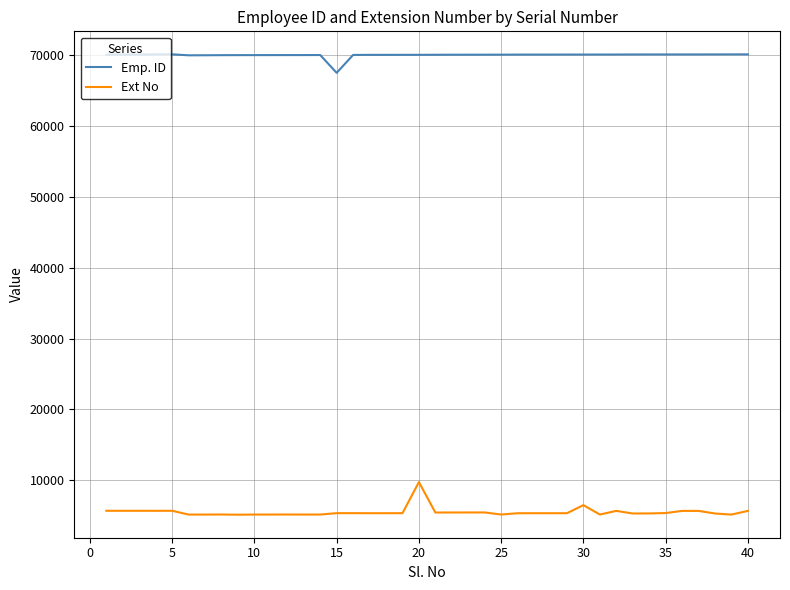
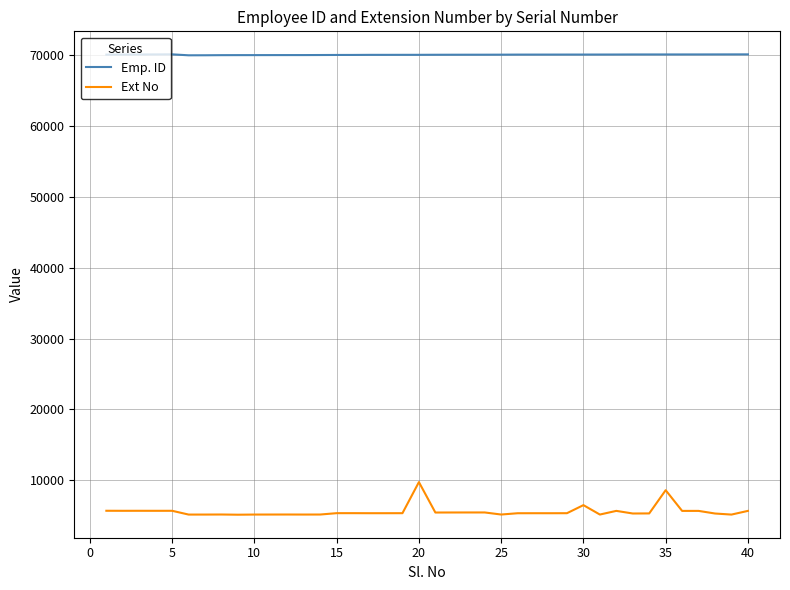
Emp. ID, 15: 68000 -> 70000
Ext No, 35: 5000 -> 9000
